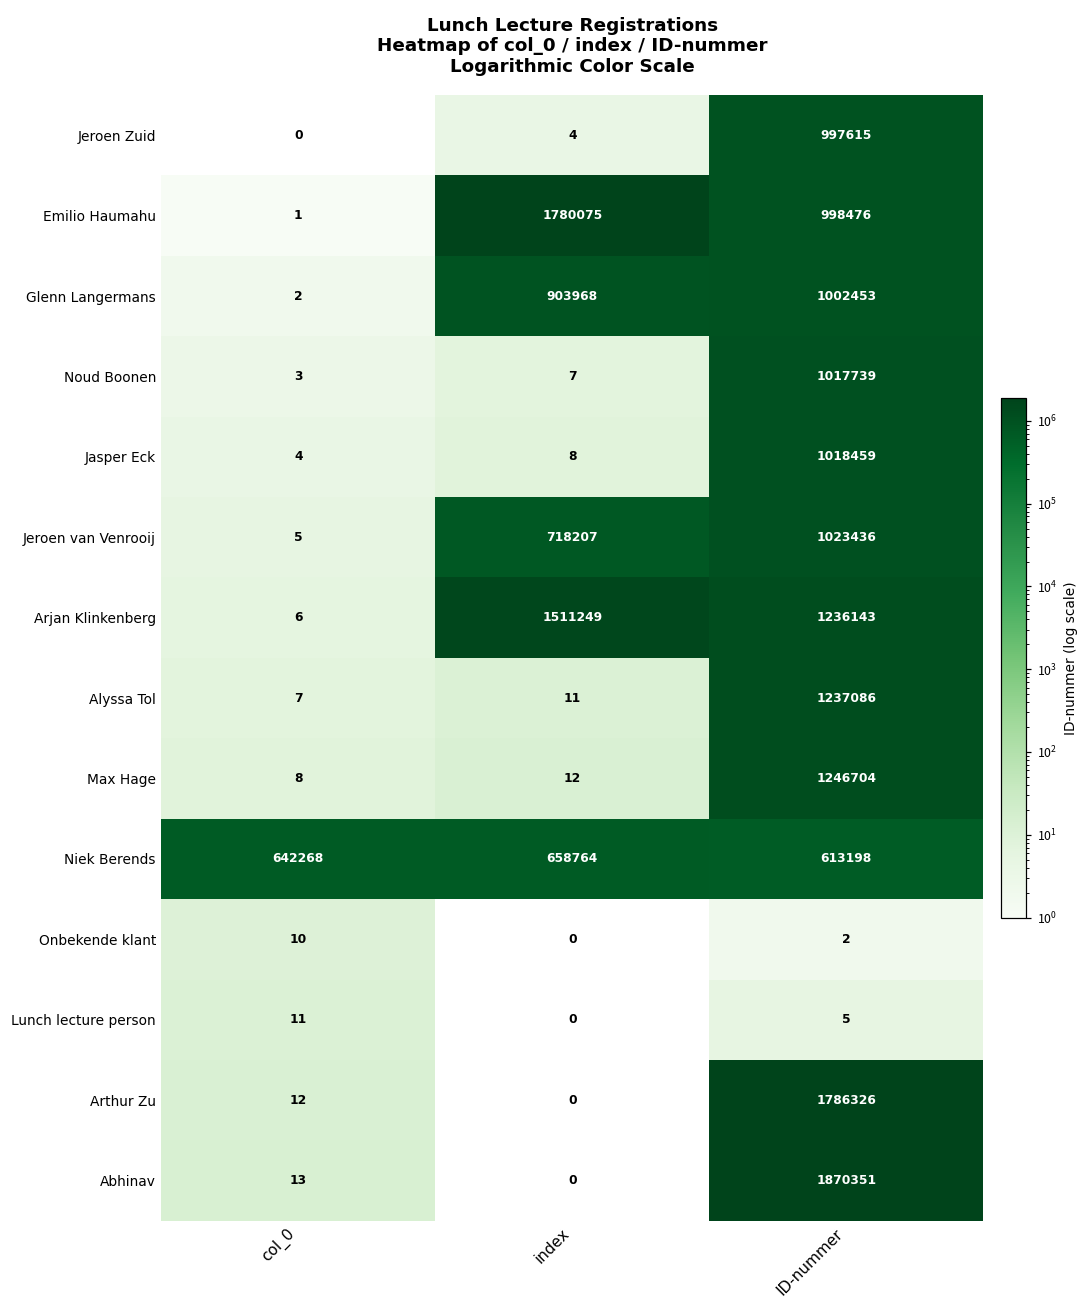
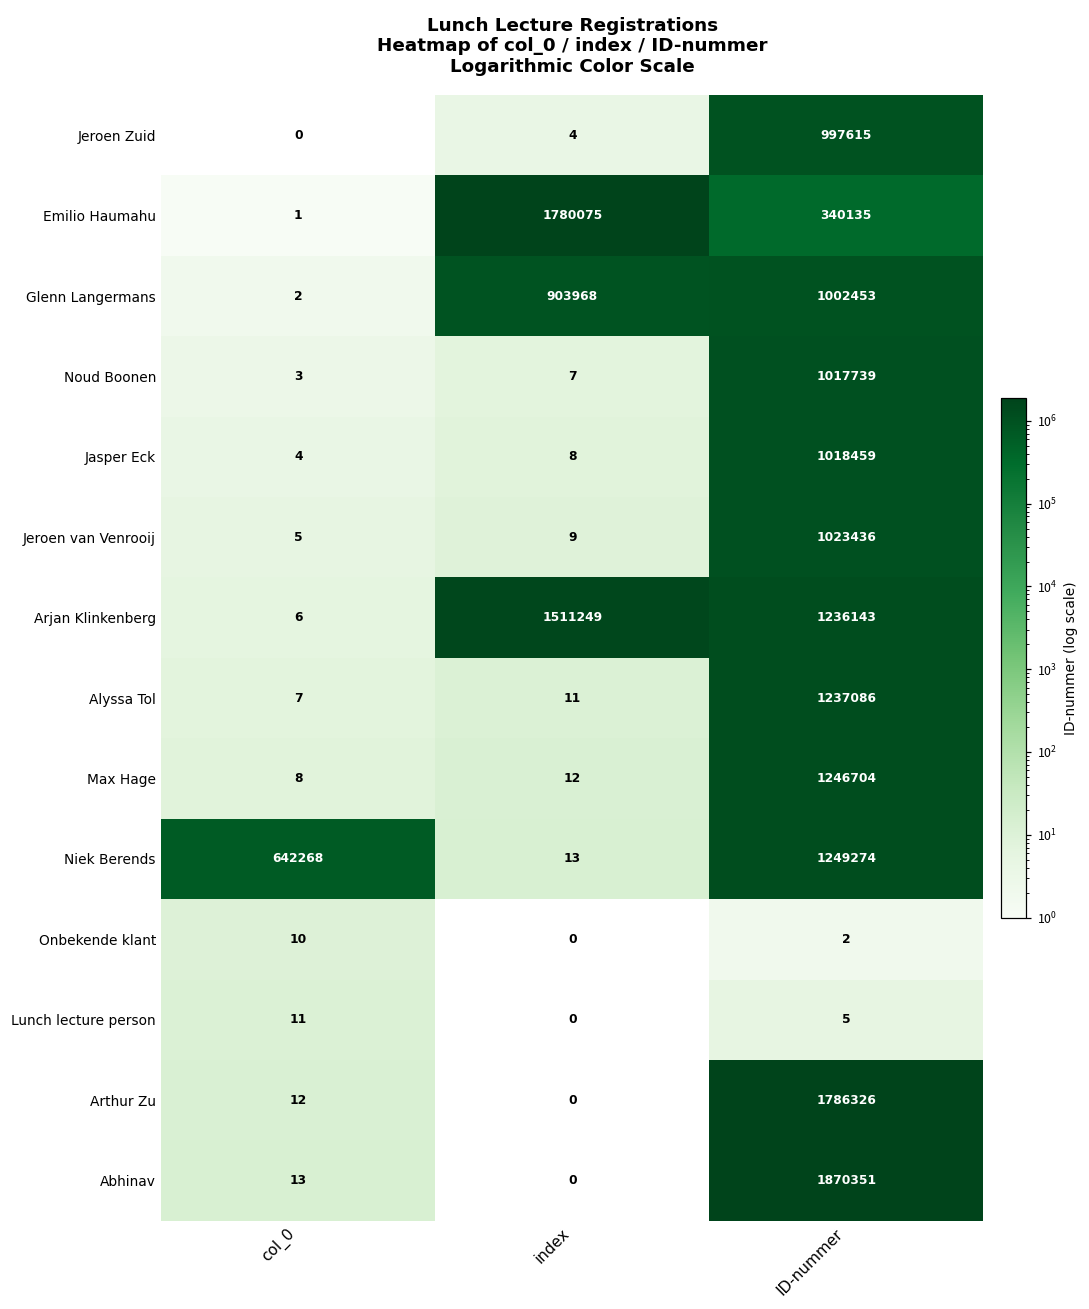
Emilio Haumahu, ID-nummer: 998476 -> 340135
Jeroen van Venrooij, index: 718207 -> 9
Niek Berends, index: 658764 -> 13
Niek Berends, ID-nummer: 613198 -> 1249274
